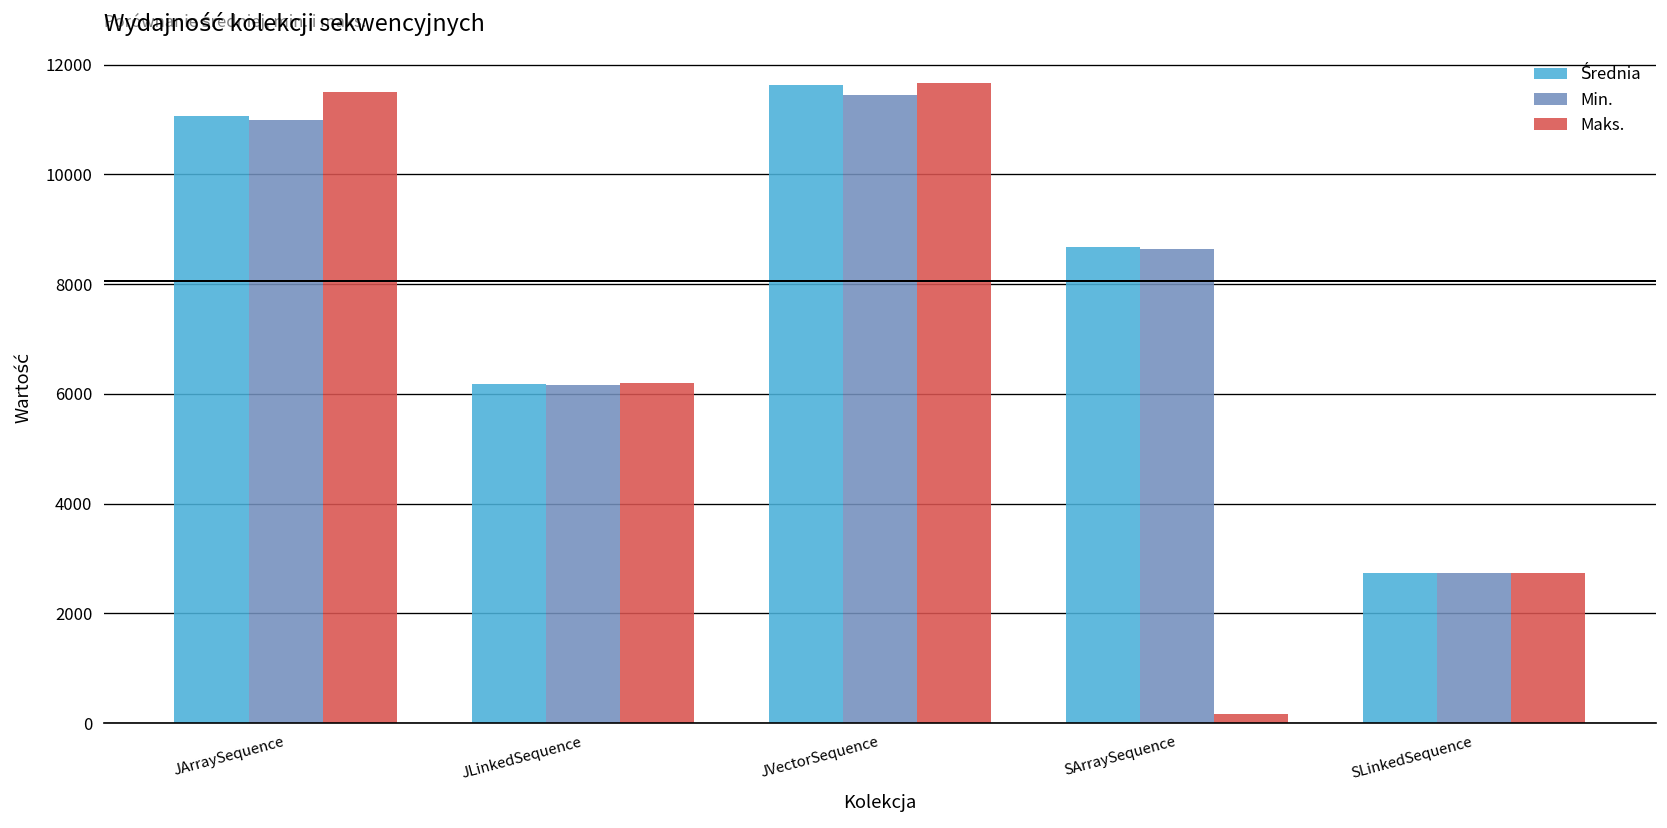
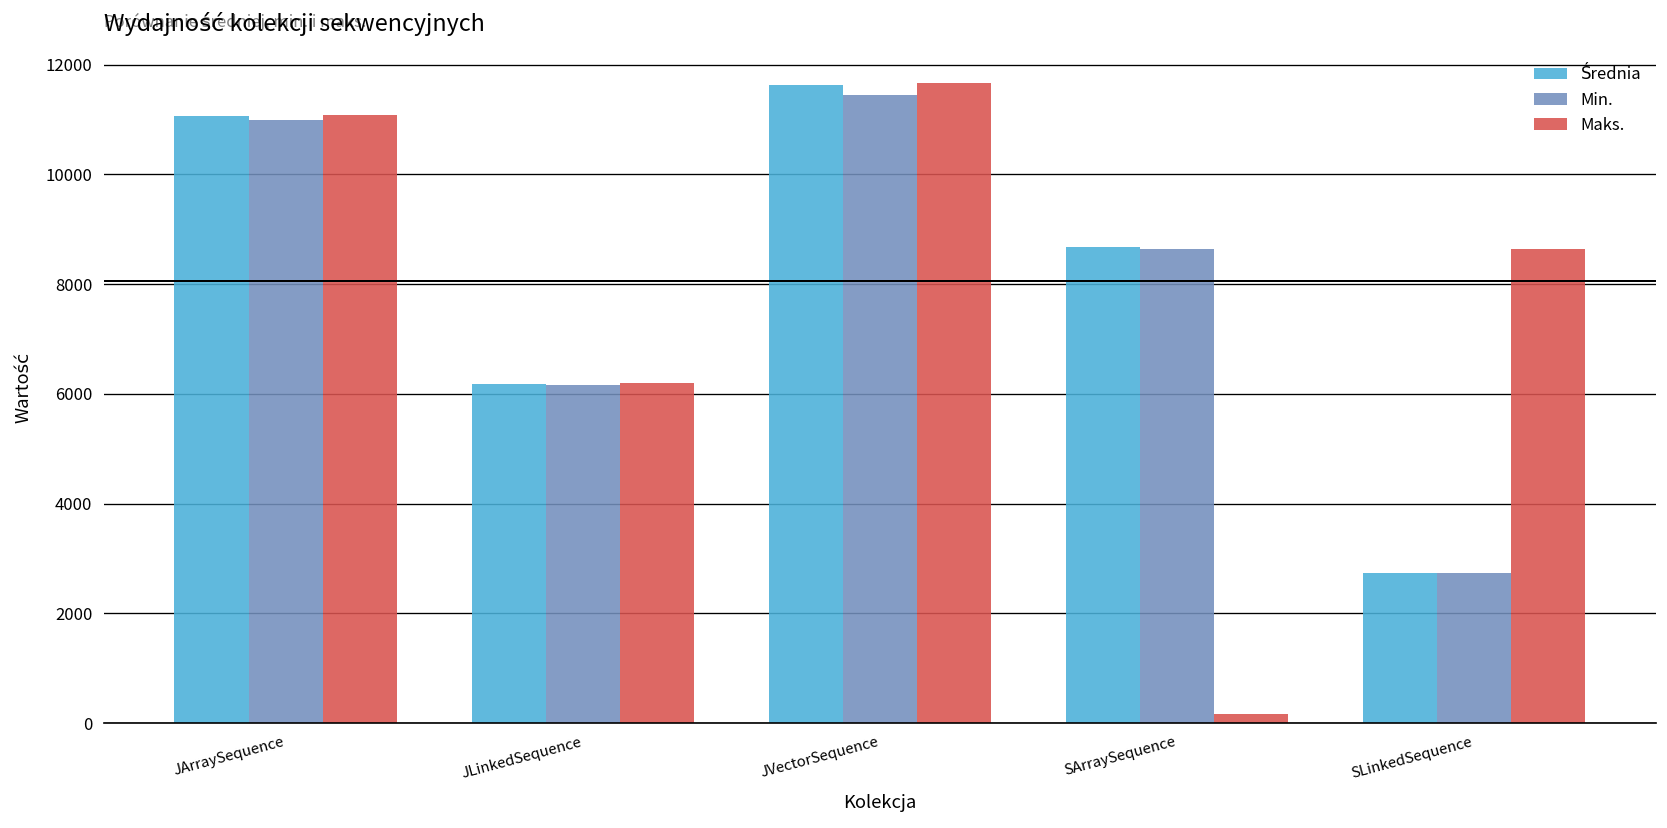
Maks., JArraySequence: 11500 -> 11100
Maks., SLinkedSequence: 2700 -> 8600
